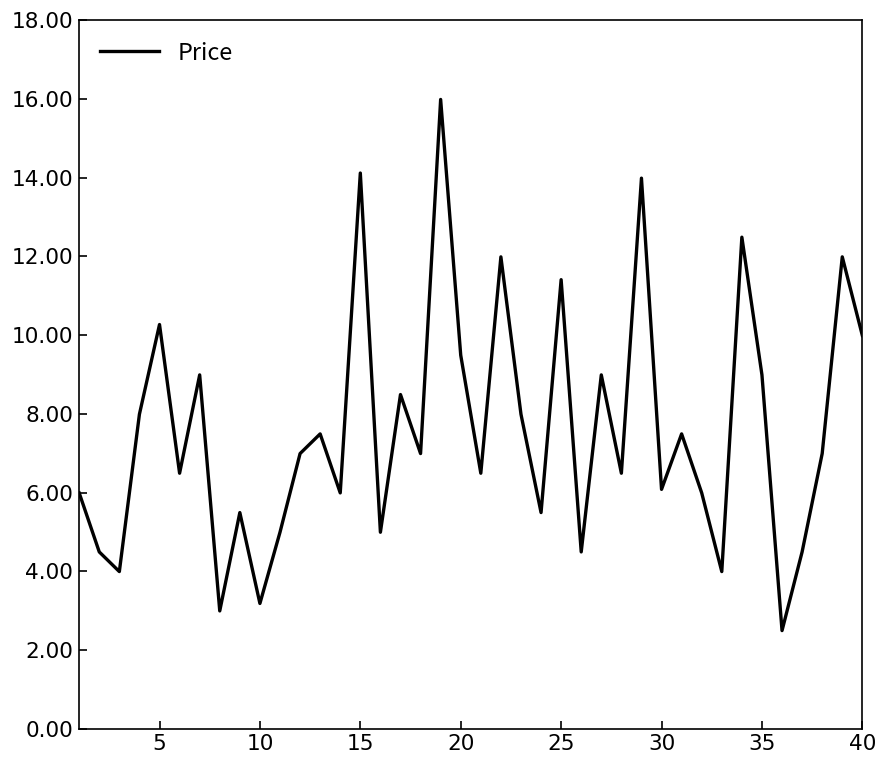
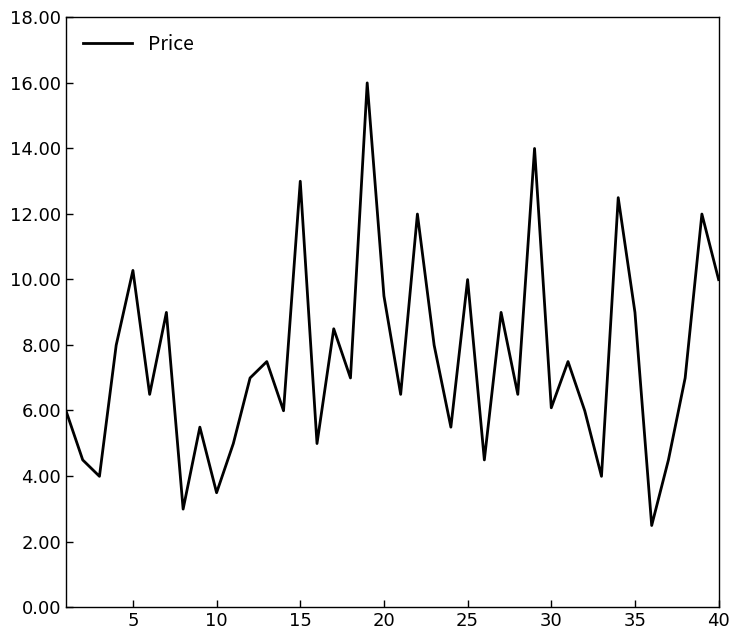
10: 3.2 -> 3.5
15: 14.1 -> 13.0
25: 11.4 -> 10.0
